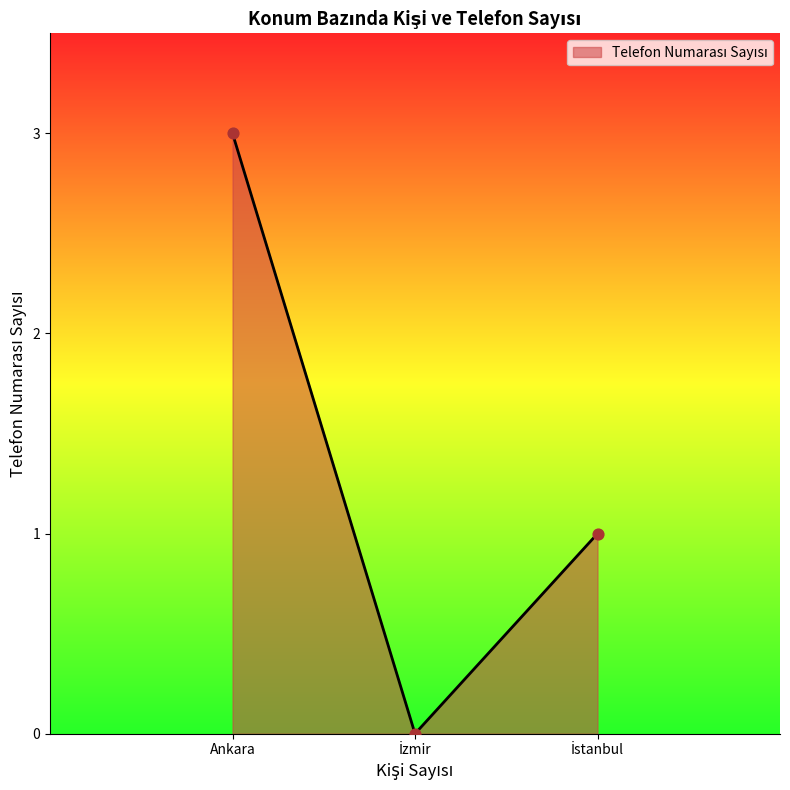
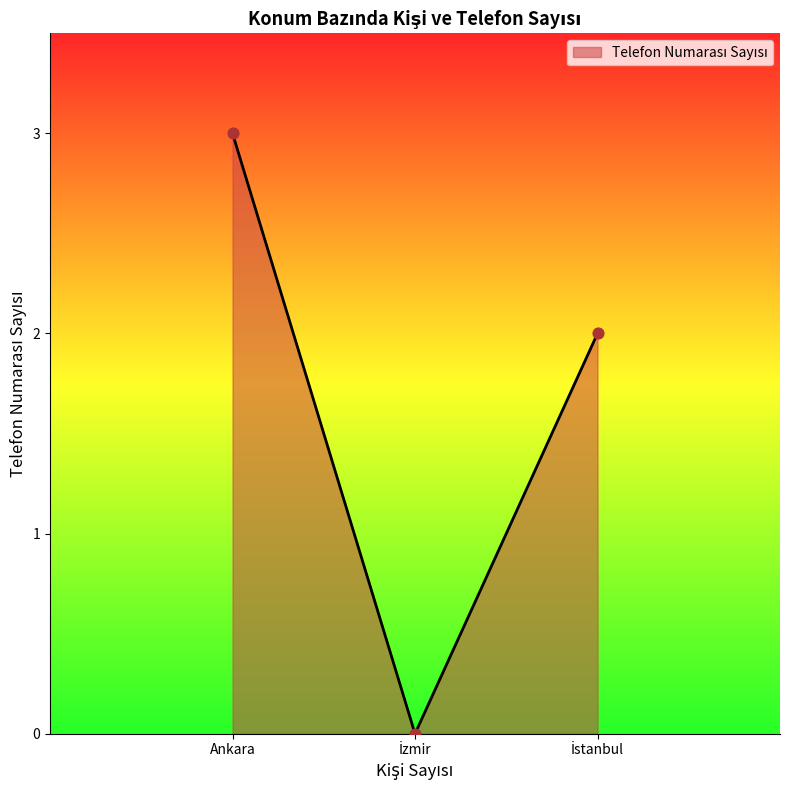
İstanbul: 1 -> 2
